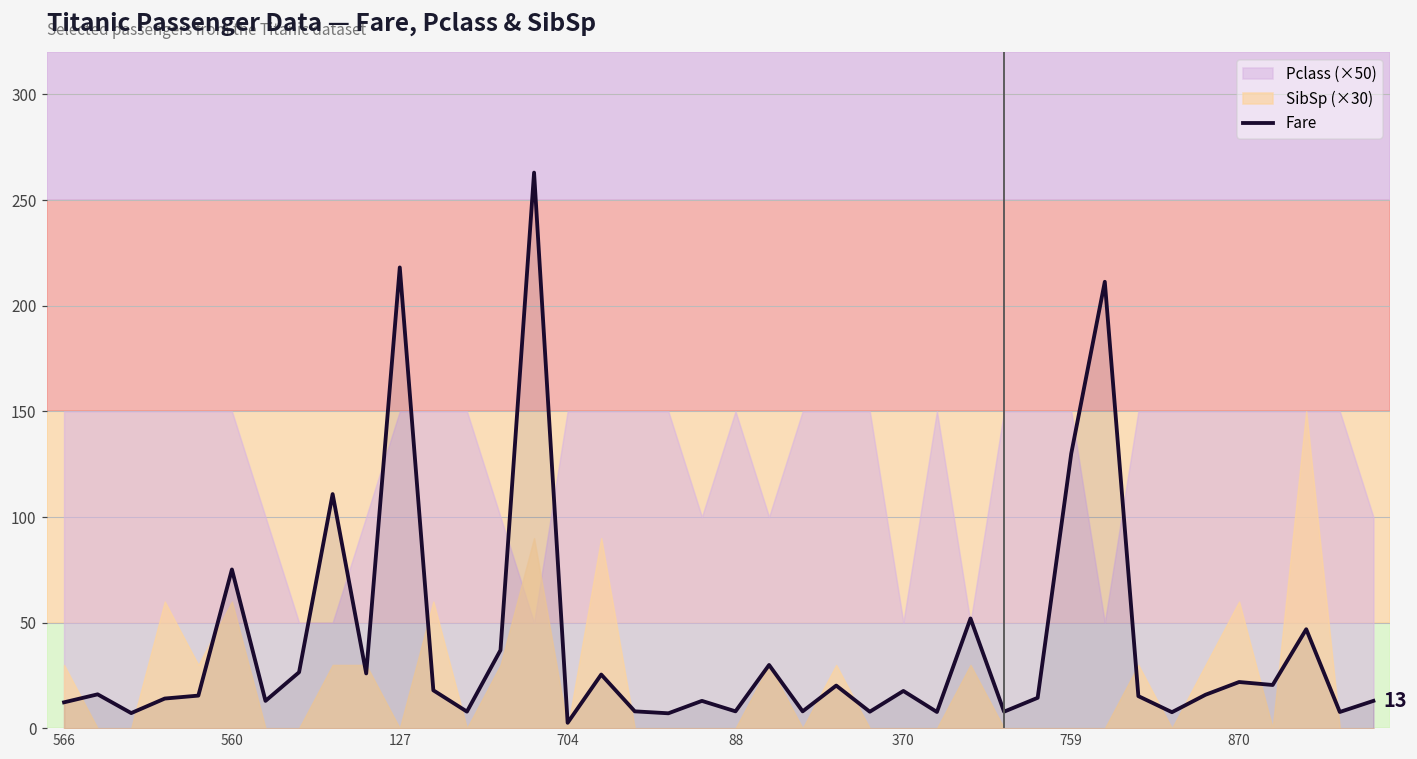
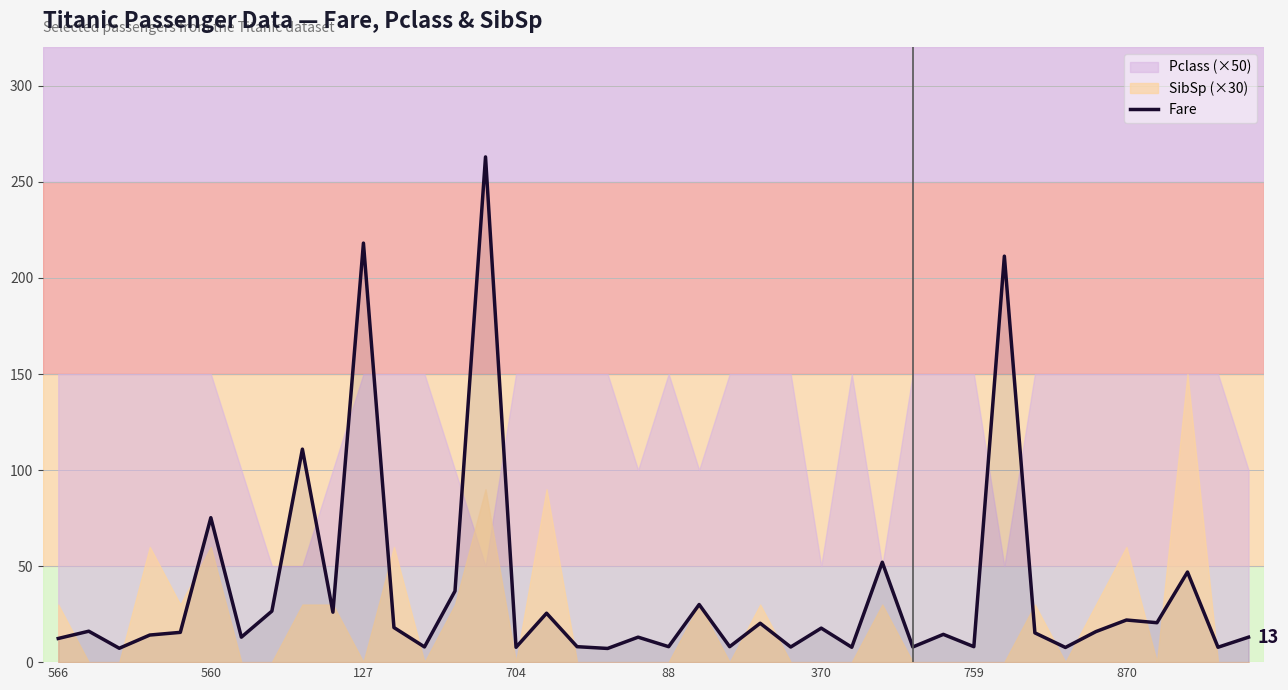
Fare, 704: 3 -> 8
Fare, 759: 130 -> 8
